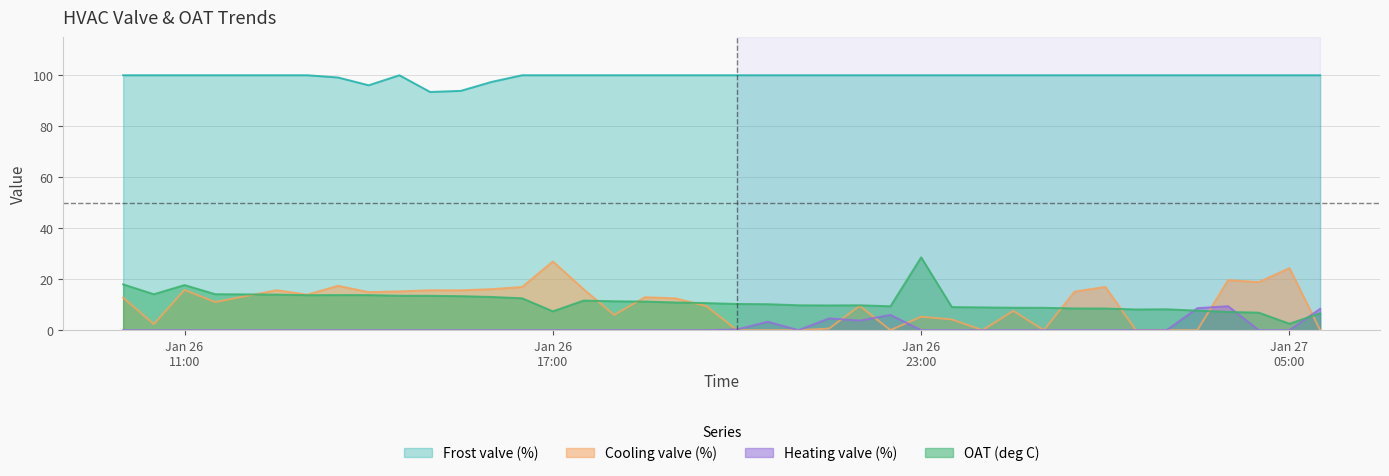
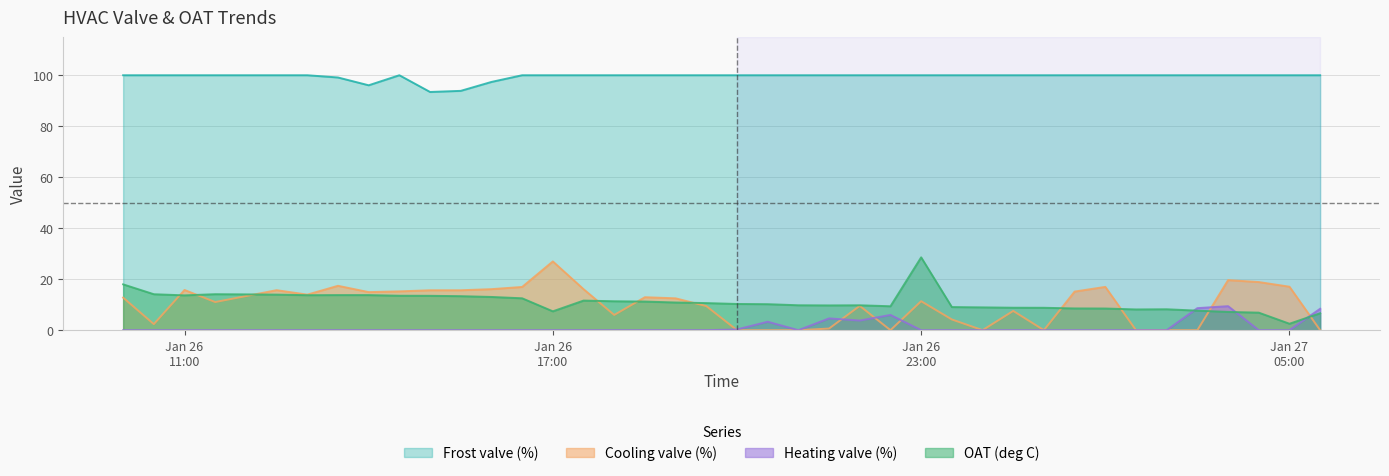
OAT (deg C), Jan 26 11:00: 18 -> 14
Cooling valve (%), Jan 26 23:00: 5 -> 11
Cooling valve (%), Jan 27 05:00: 24 -> 17
